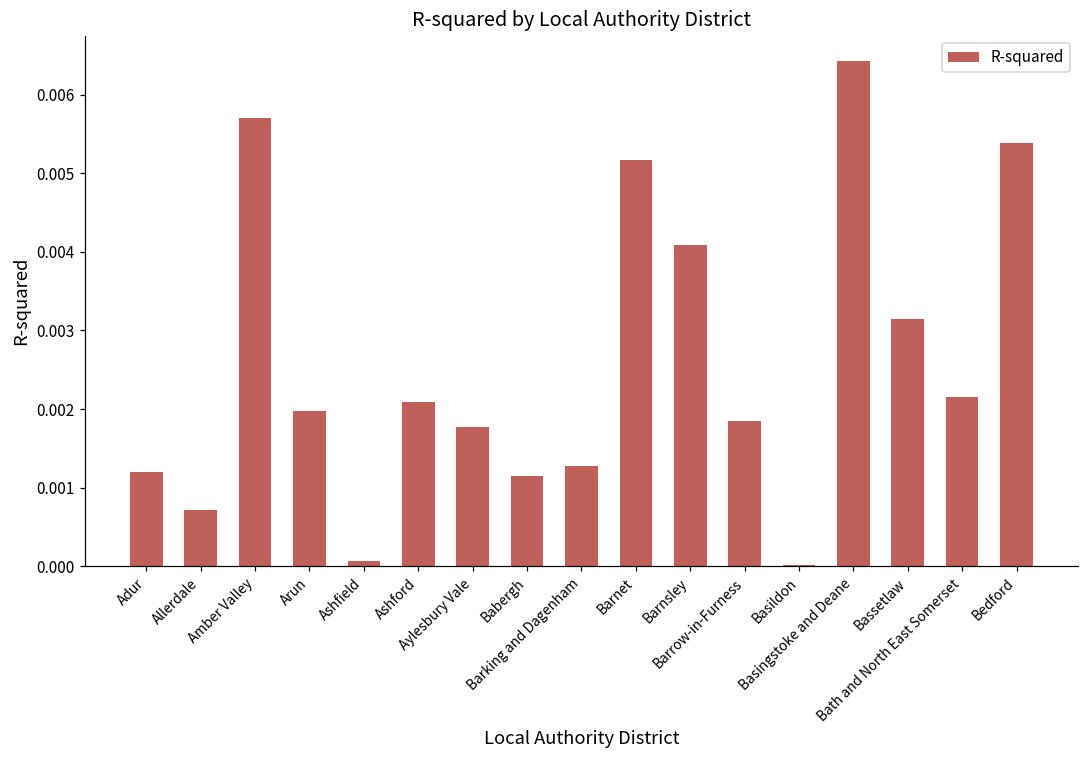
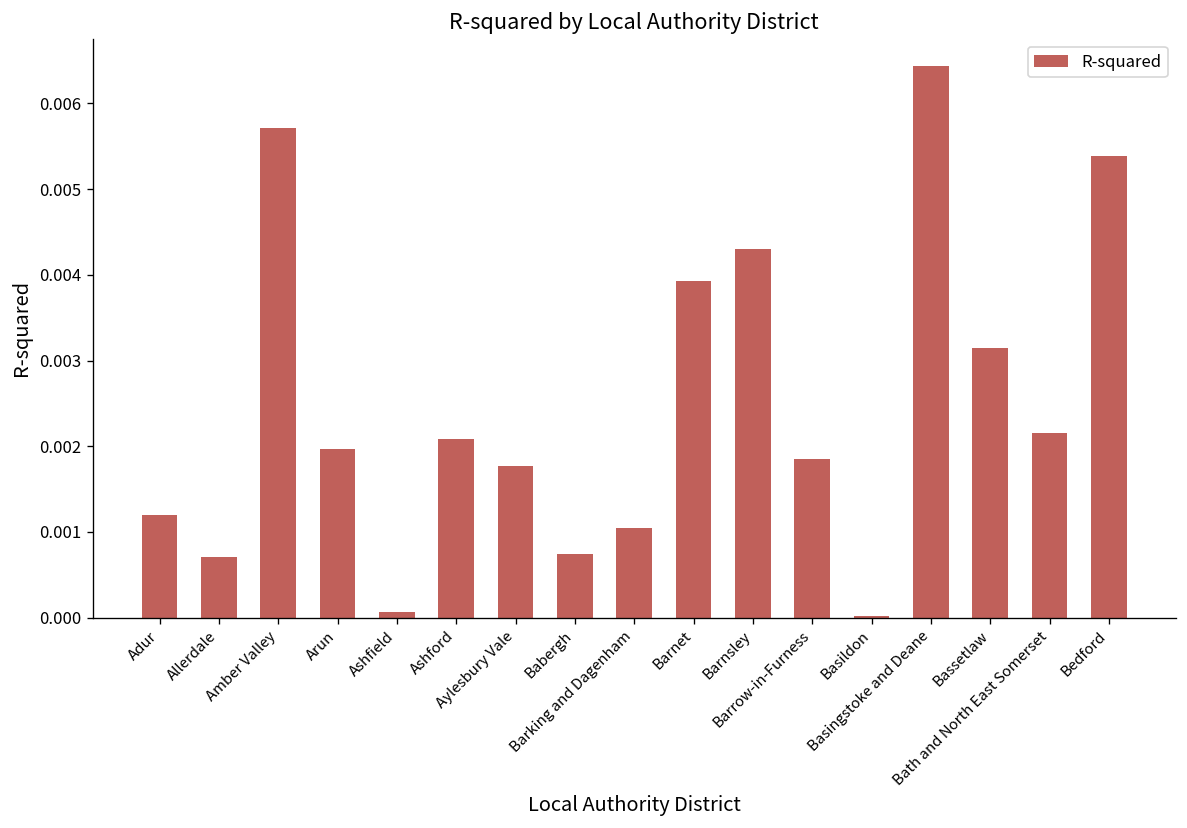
Babergh: 0.0011 -> 0.0007
Barking and Dagenham: 0.0013 -> 0.0010
Barnet: 0.0052 -> 0.0039
Barnsley: 0.0041 -> 0.0043
